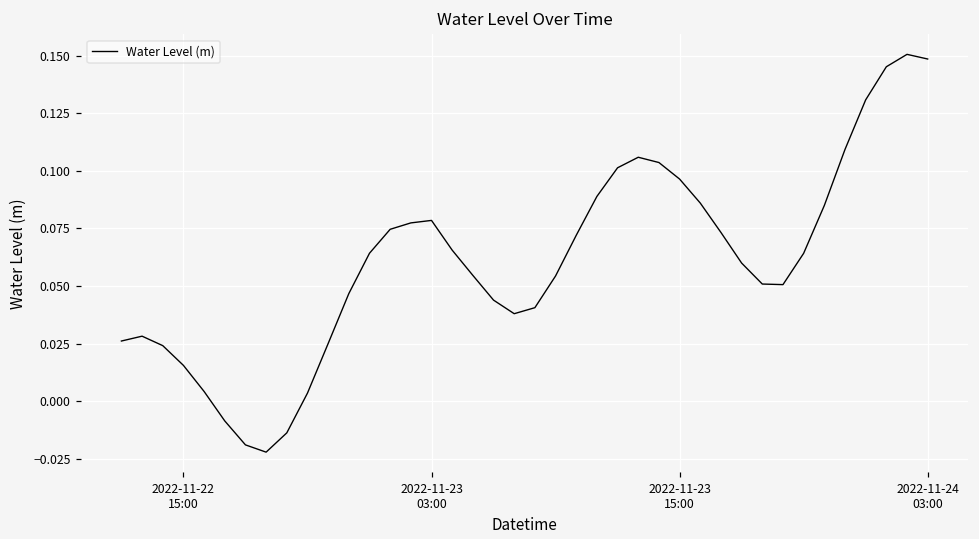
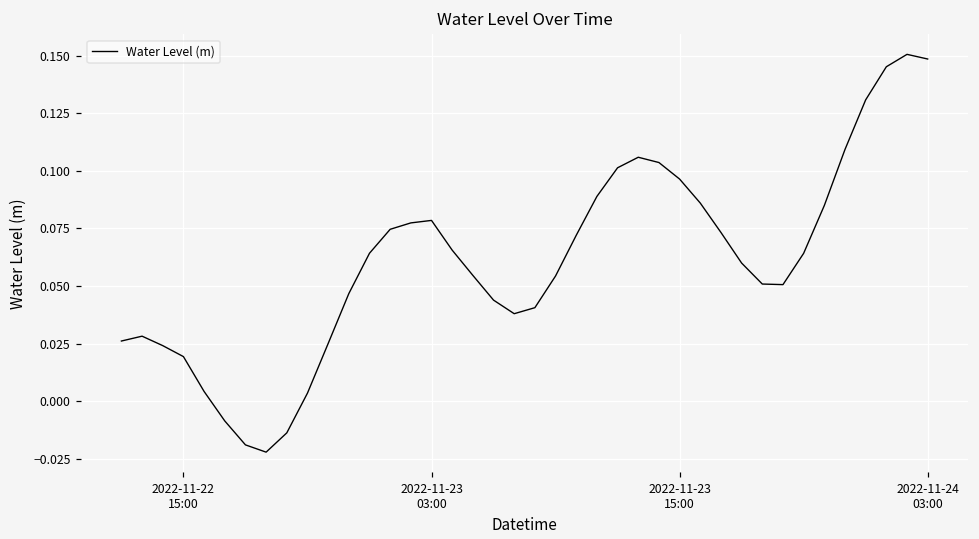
2022-11-22 15:00: 0.016 -> 0.019
